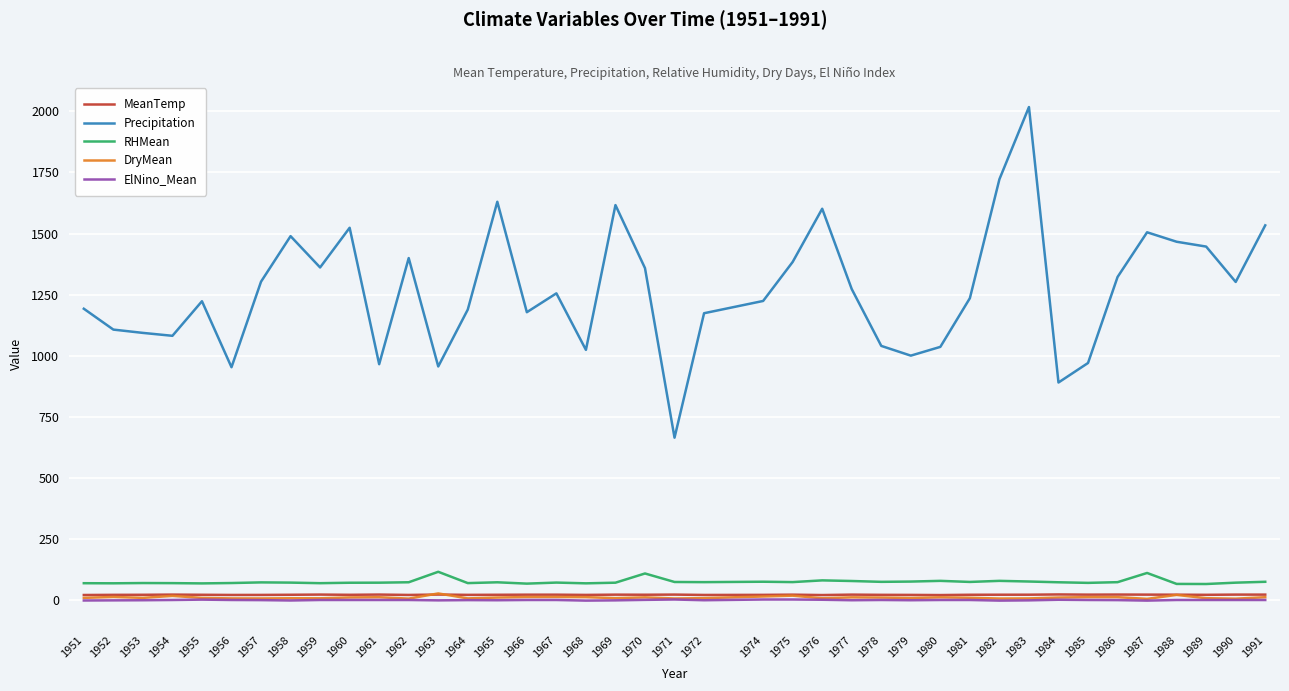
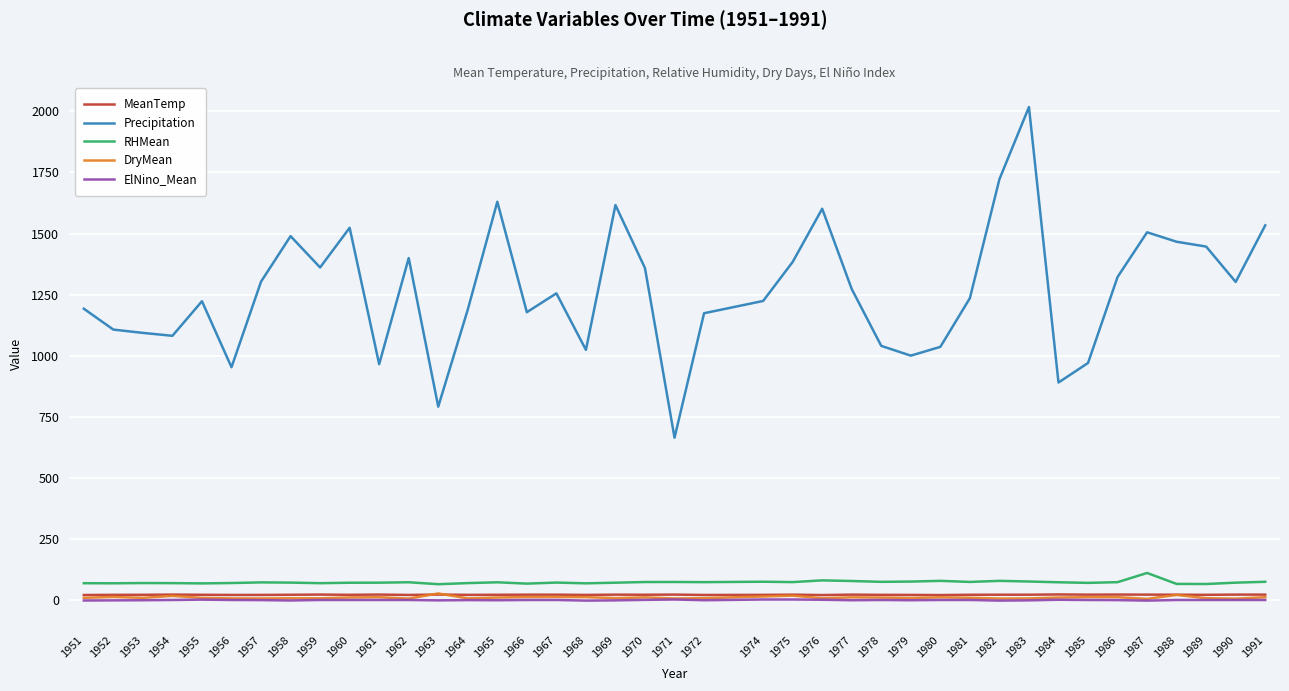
Precipitation, 1963: 960 -> 790
RHMean, 1963: 120 -> 60
RHMean, 1970: 110 -> 70
